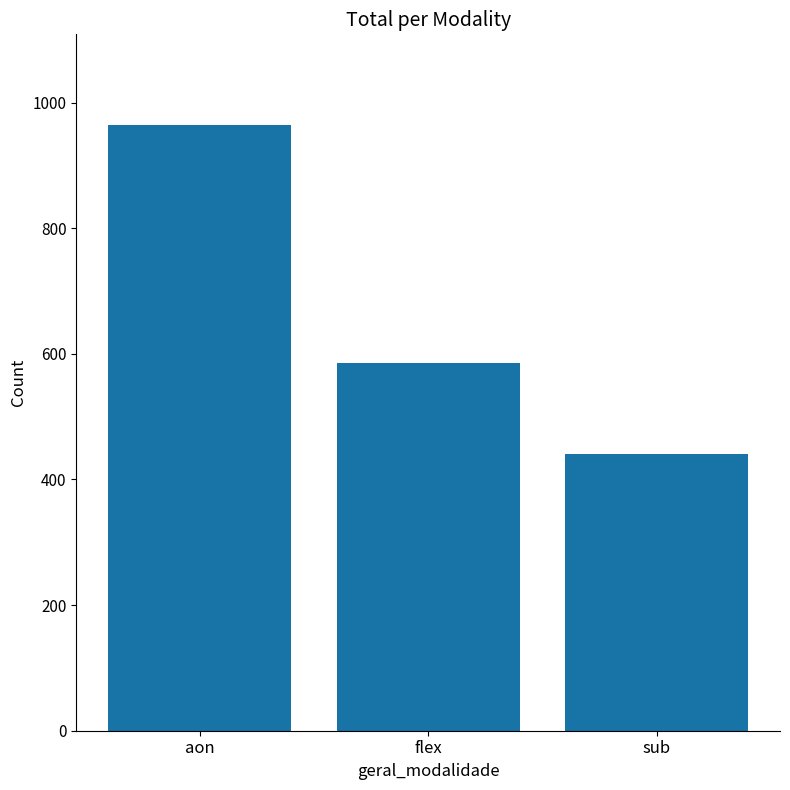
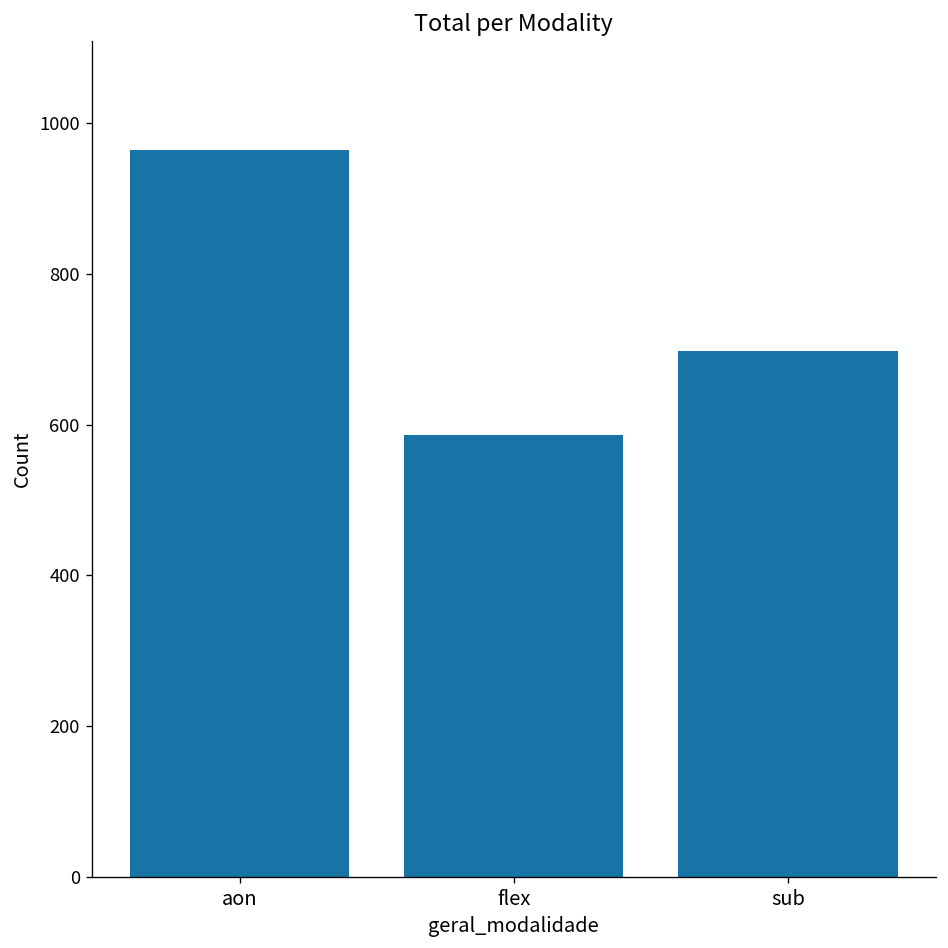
sub: 440 -> 700
